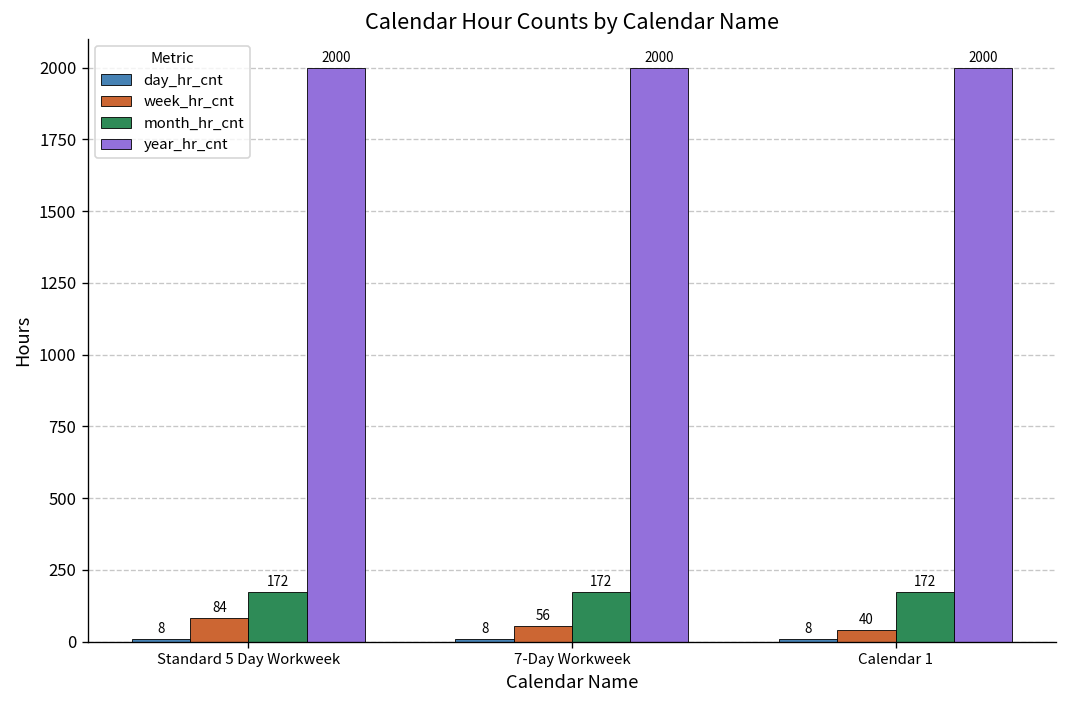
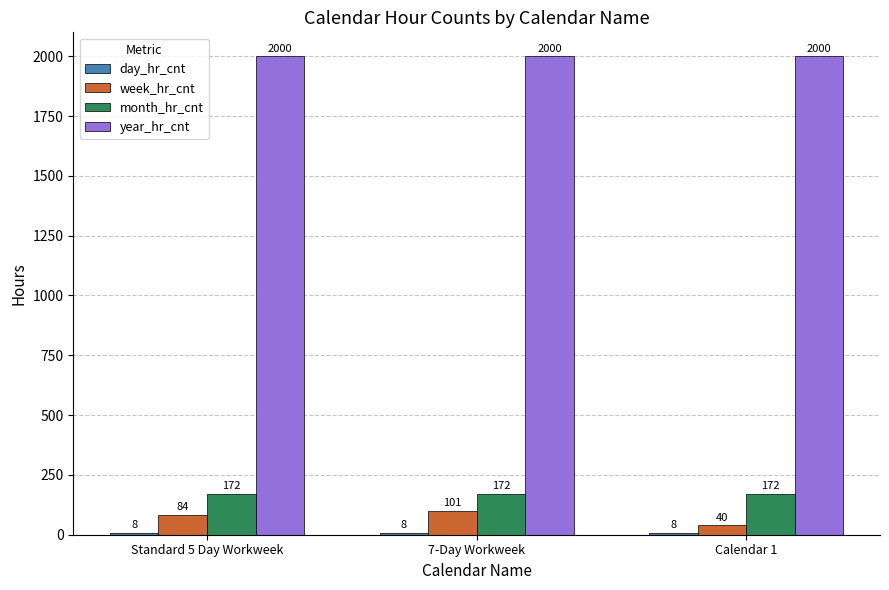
week_hr_cnt, 7-Day Workweek: 56 -> 101
